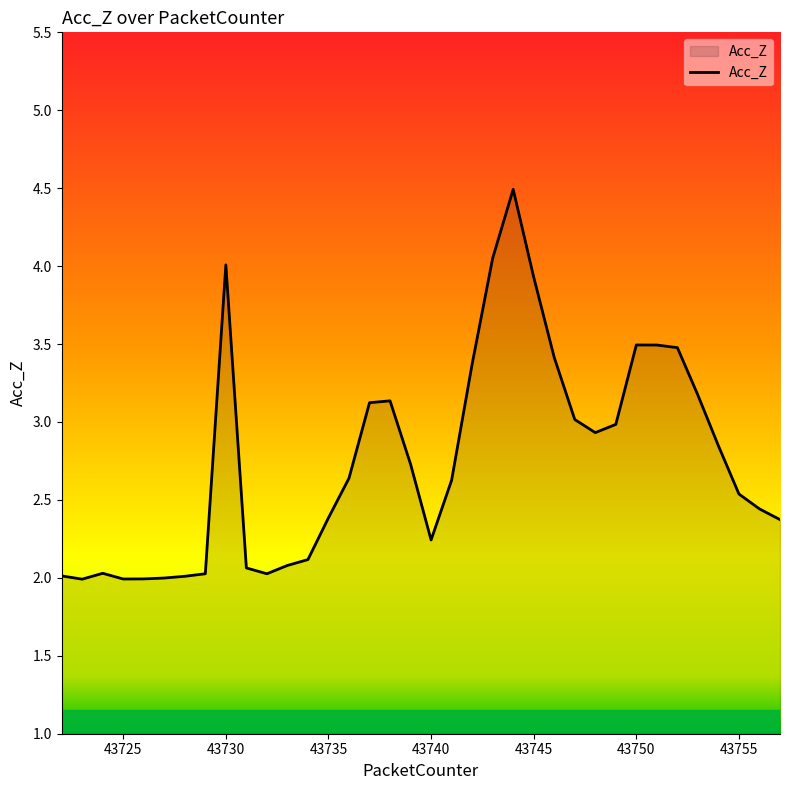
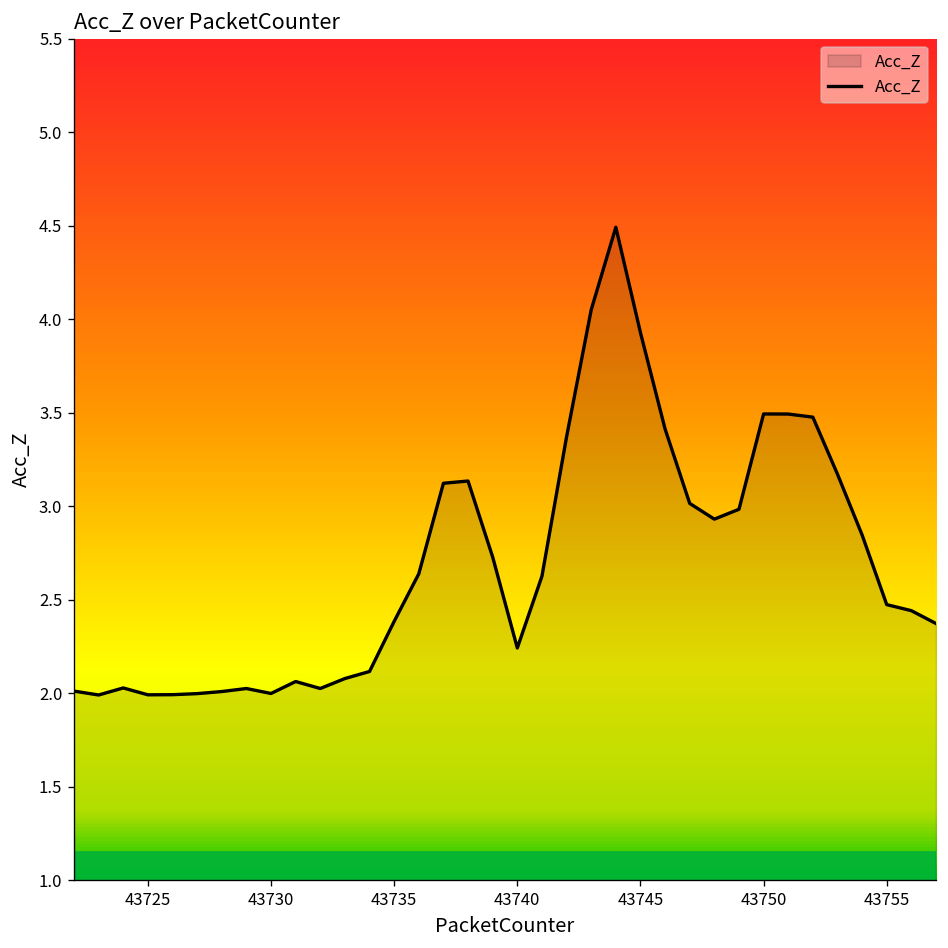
43730: 4.01 -> 2.00
43755: 2.54 -> 2.47
